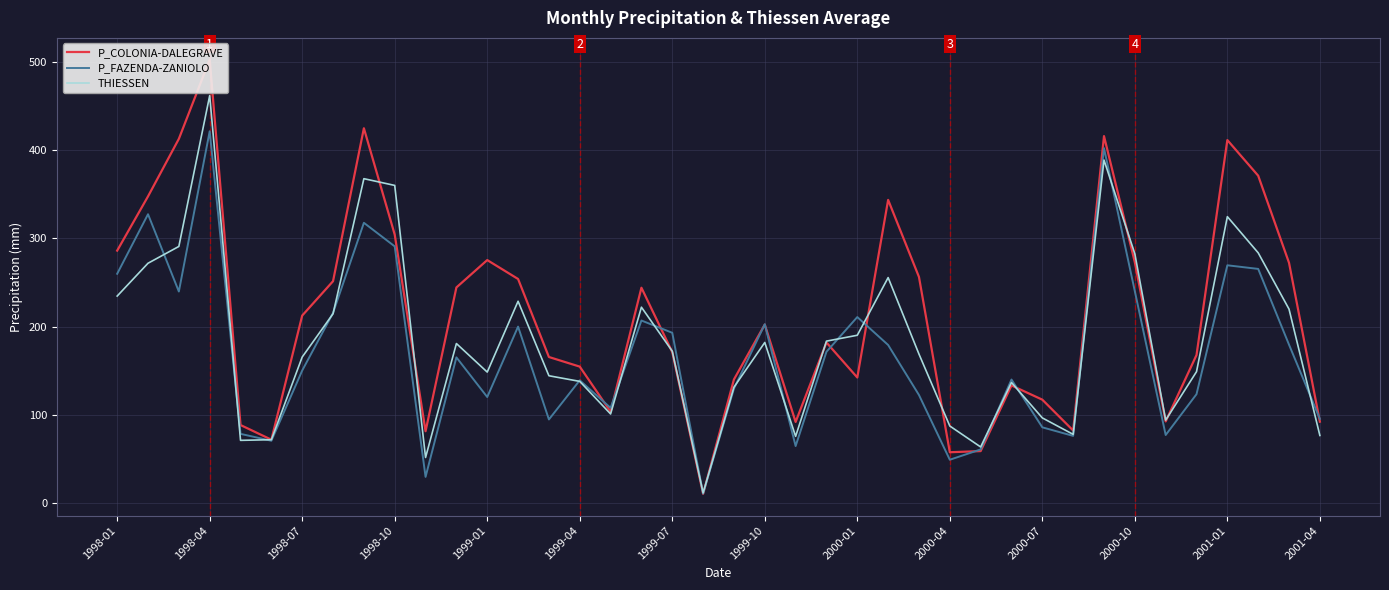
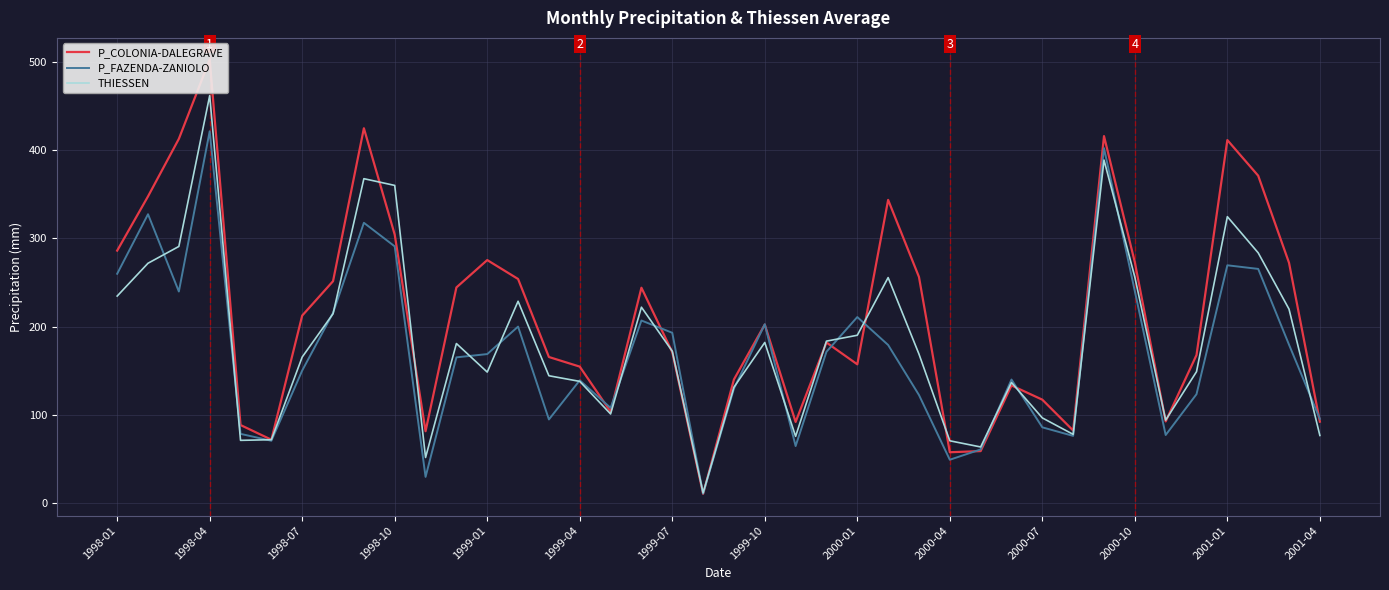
P_FAZENDA-ZANIOLO, 1999-01: 120 -> 170
P_COLONIA-DALEGRAVE, 2000-01: 140 -> 160
THIESSEN, 2000-04: 90 -> 70
THIESSEN, 2000-10: 280 -> 260
